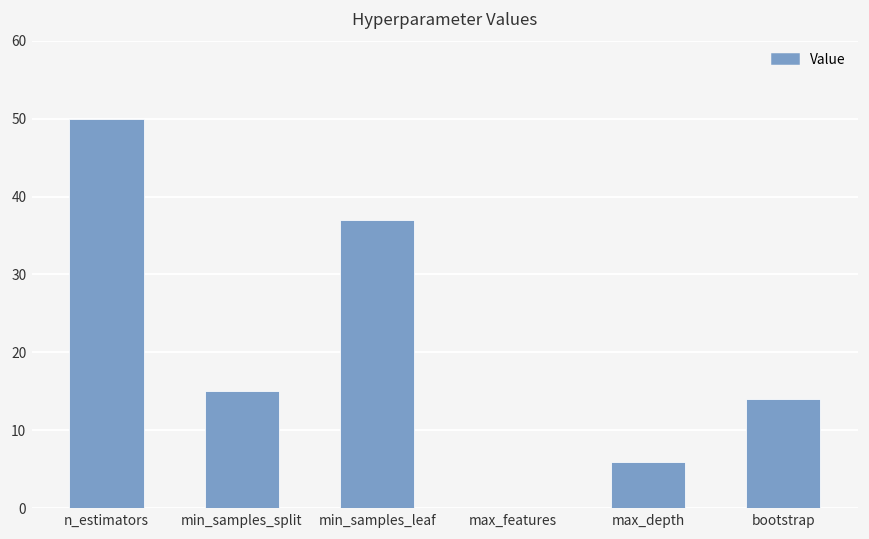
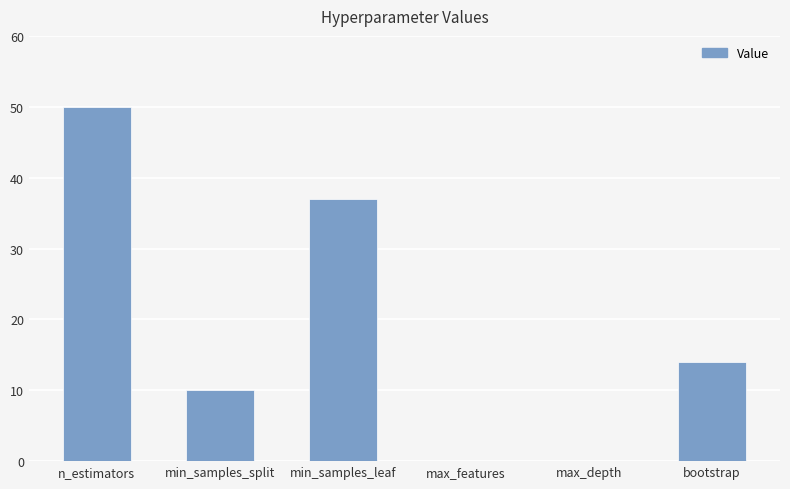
min_samples_split: 15 -> 10
max_depth: 6 -> 0
